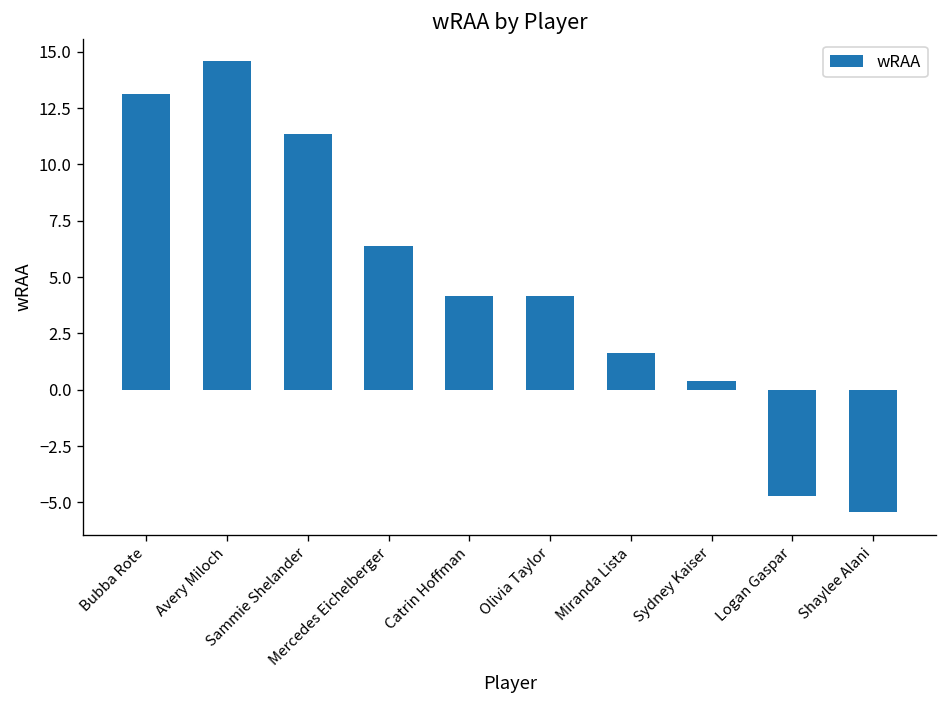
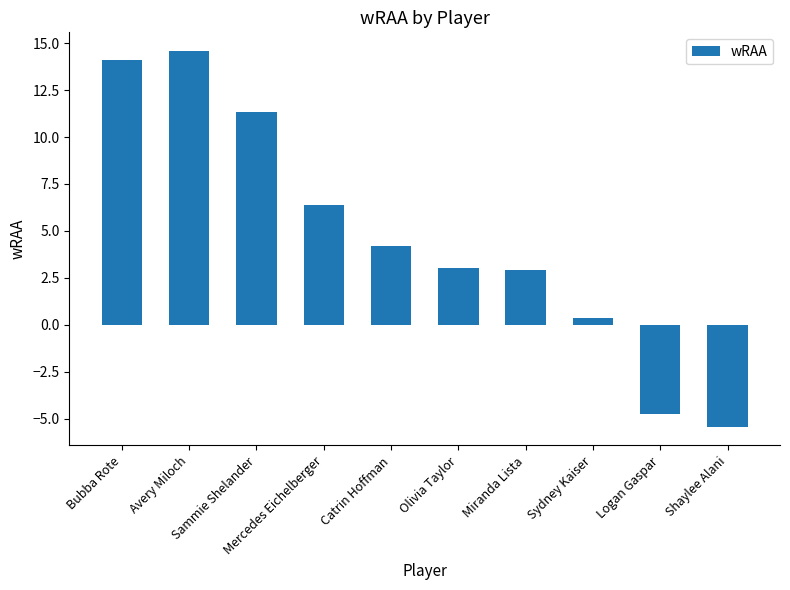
Bubba Rote: 13.1 -> 14.1
Olivia Taylor: 4.2 -> 3.0
Miranda Lista: 1.7 -> 2.9
